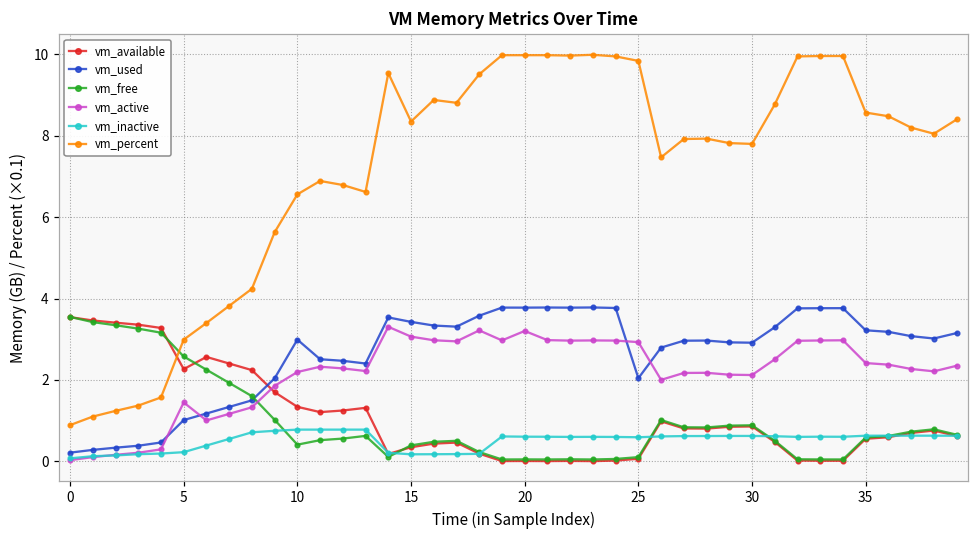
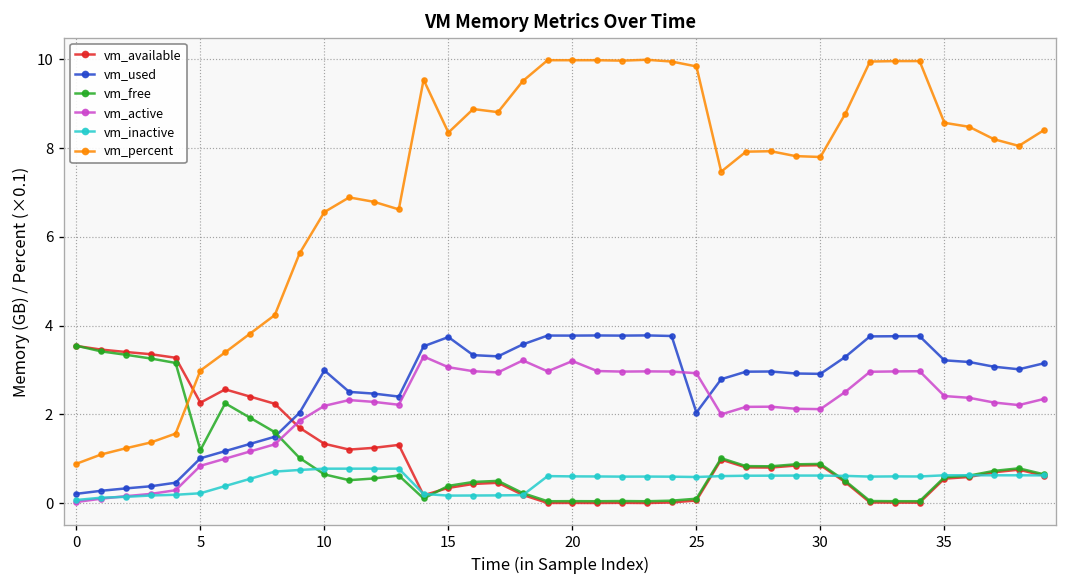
vm_free, 5: 2.6 -> 1.2
vm_active, 5: 1.4 -> 0.8
vm_free, 10: 0.4 -> 0.7
vm_used, 15: 3.4 -> 3.7
